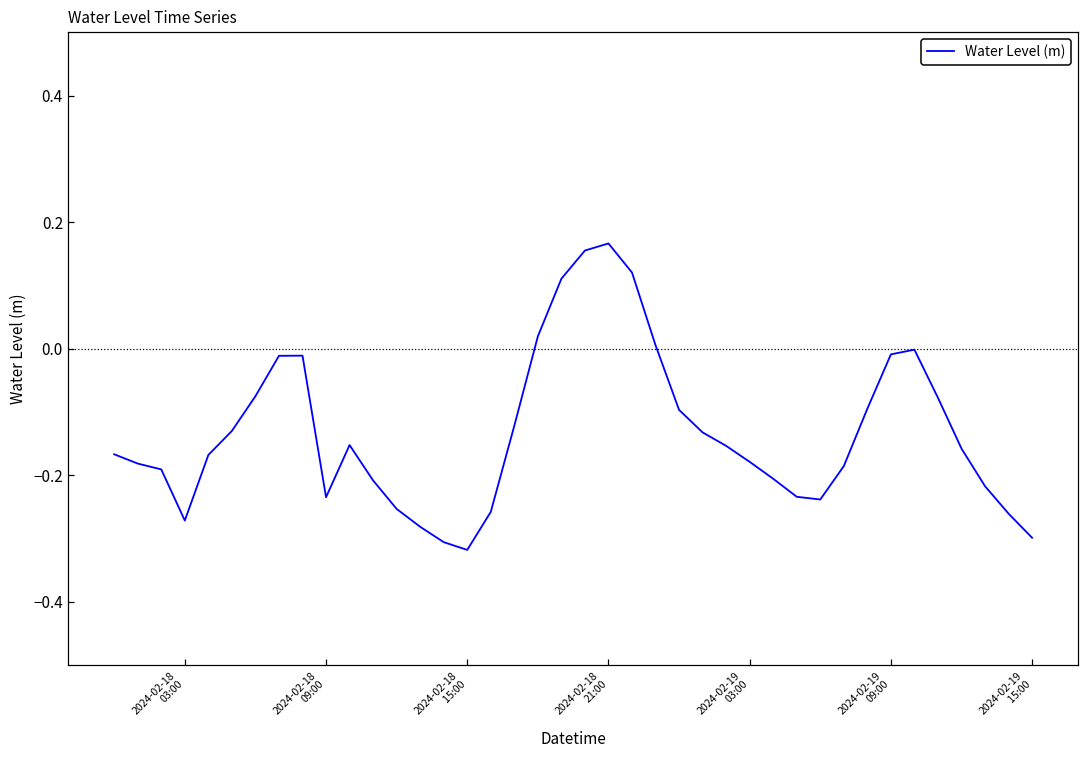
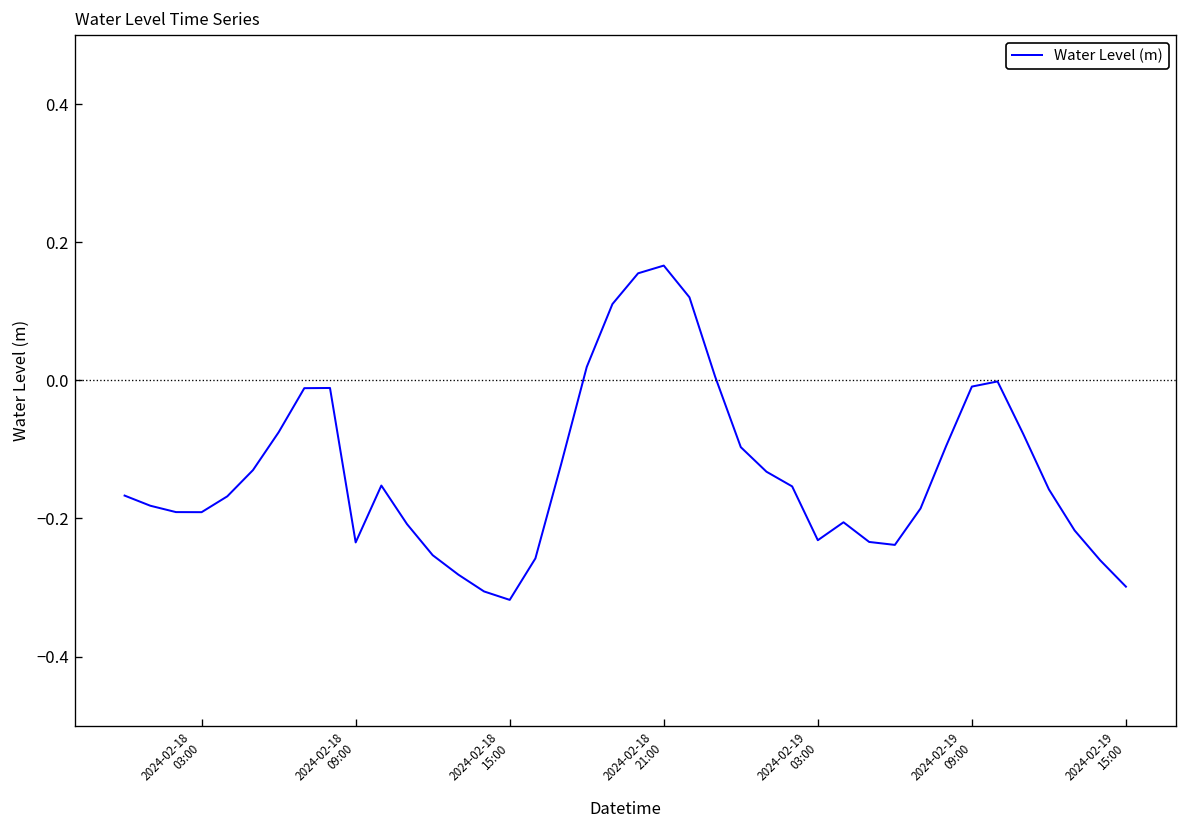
2024-02-18 03:00: -0.27 -> -0.19
2024-02-19 03:00: -0.18 -> -0.23
